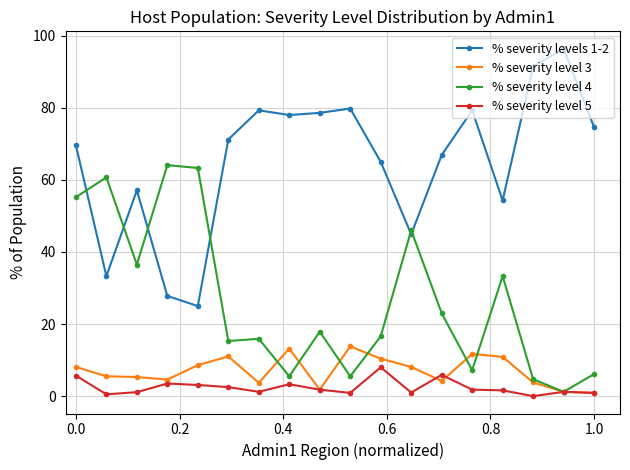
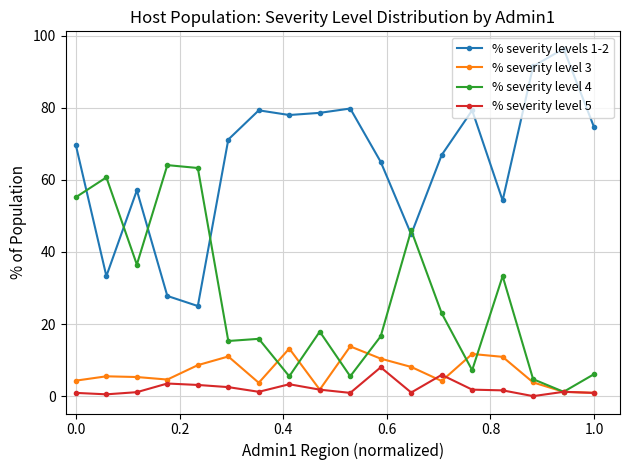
% severity level 3, 0.0: 8 -> 4
% severity level 5, 0.0: 6 -> 1
